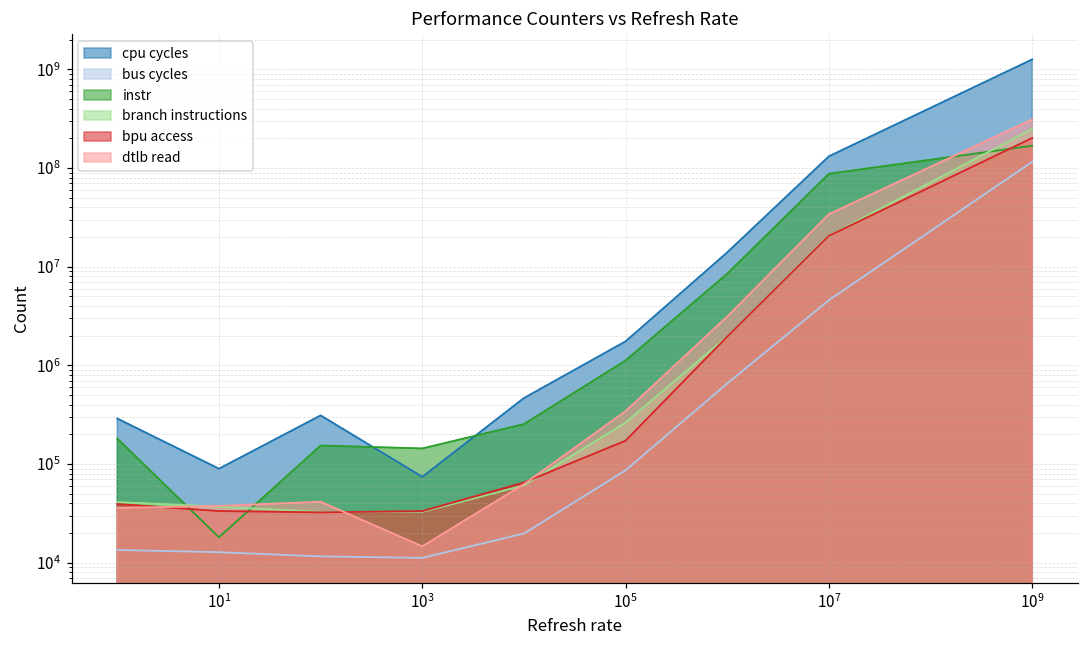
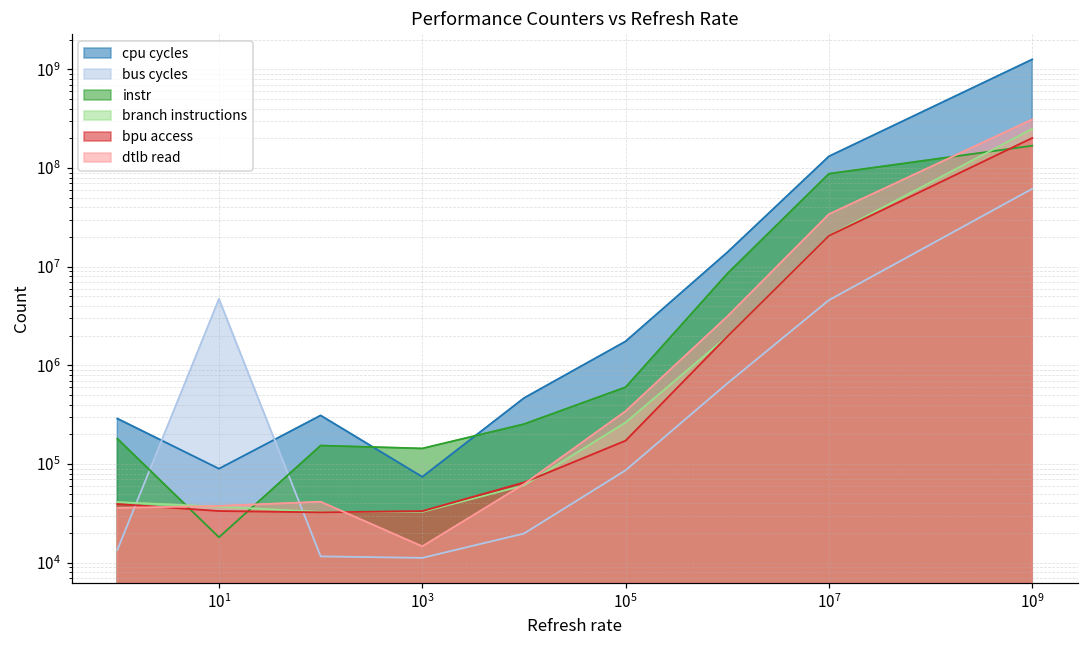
bus cycles, 10^1: 13000 -> 5000000
instr, 10^5: 1100000 -> 600000
bus cycles, 10^9: 120000000 -> 60000000
